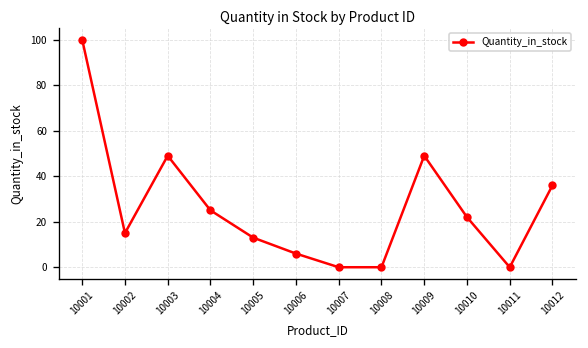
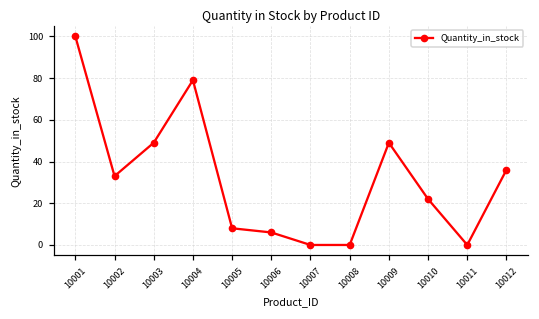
10002: 15 -> 33
10004: 25 -> 79
10005: 13 -> 8
